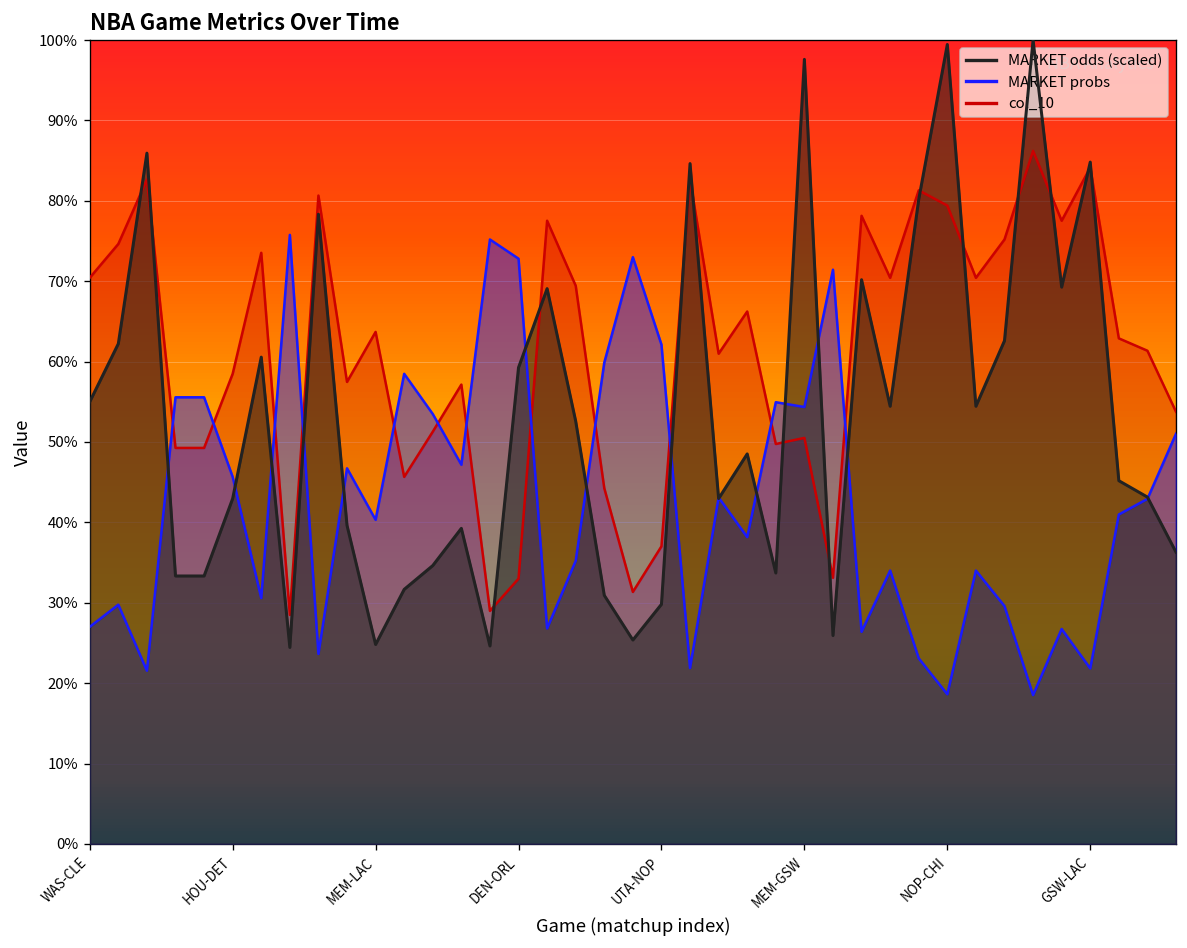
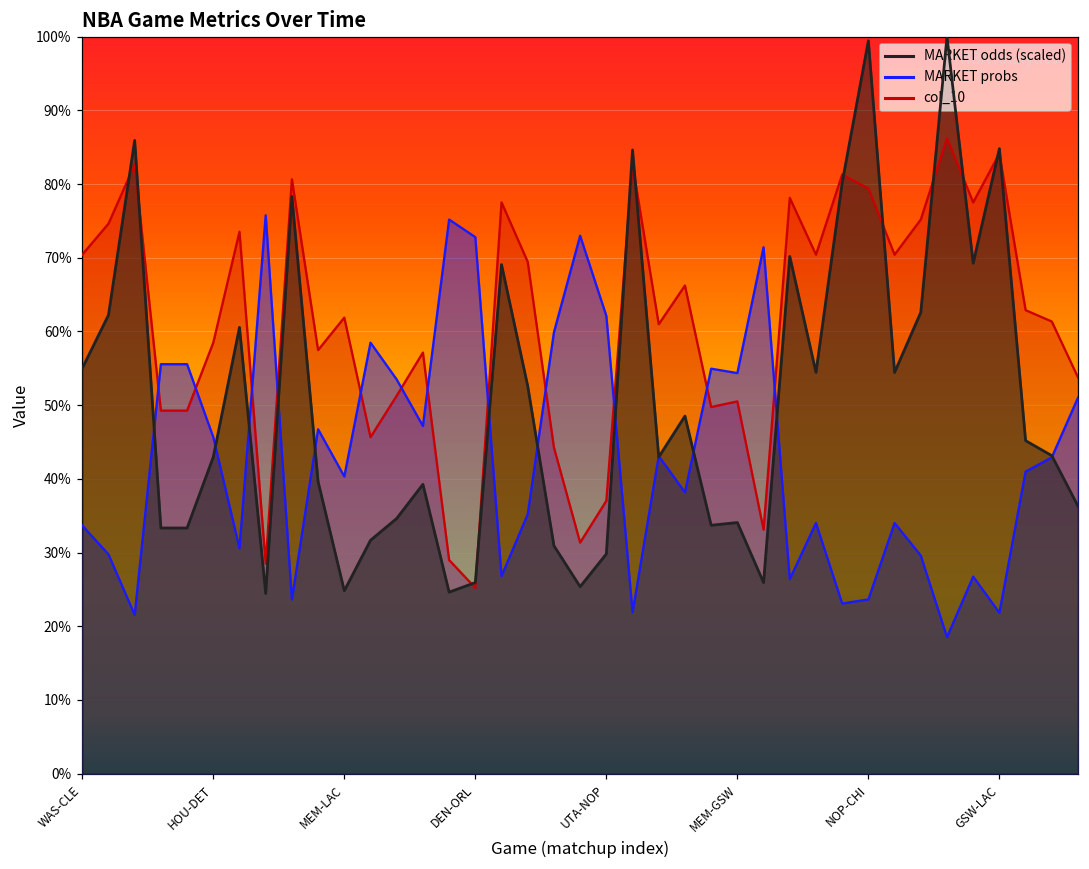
MARKET probs, WAS-CLE: 27% -> 34%
col_10, MEM-LAC: 64% -> 62%
col_10, DEN-ORL: 33% -> 25%
MARKET odds (scaled), DEN-ORL: 59% -> 26%
MARKET odds (scaled), MEM-GSW: 98% -> 34%
MARKET probs, NOP-CHI: 19% -> 24%
